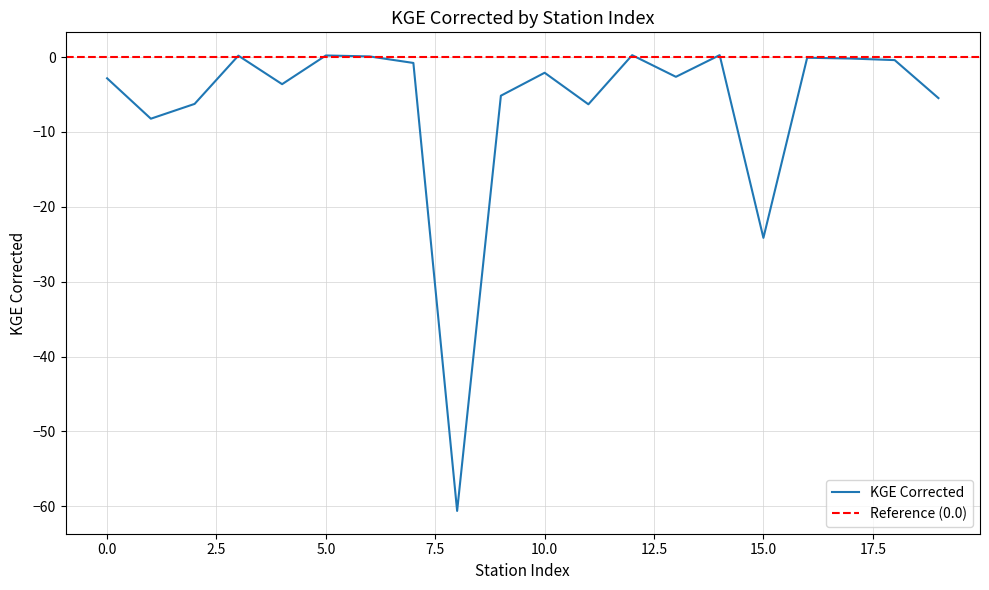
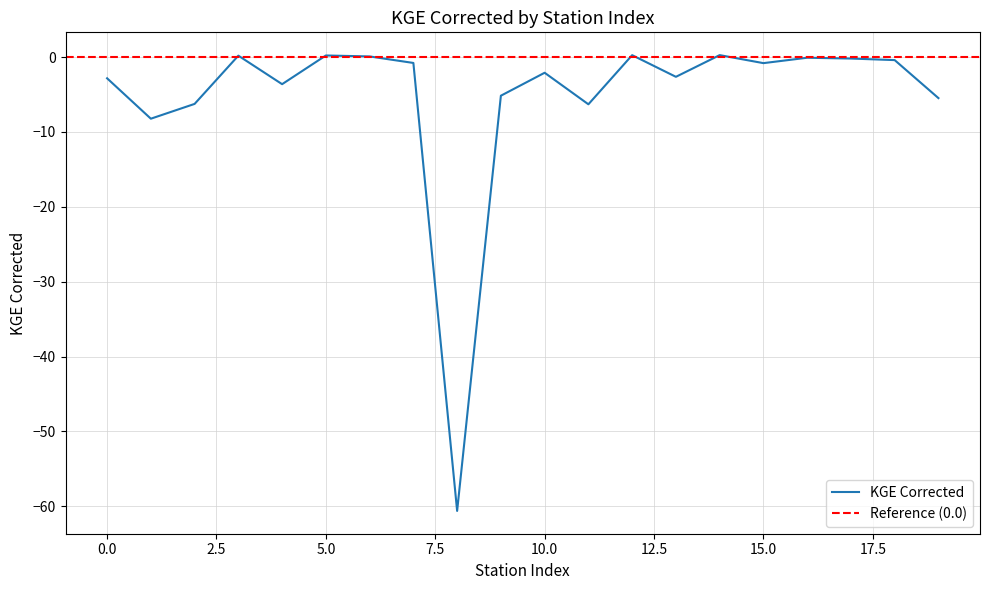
15.0: -24 -> -1
